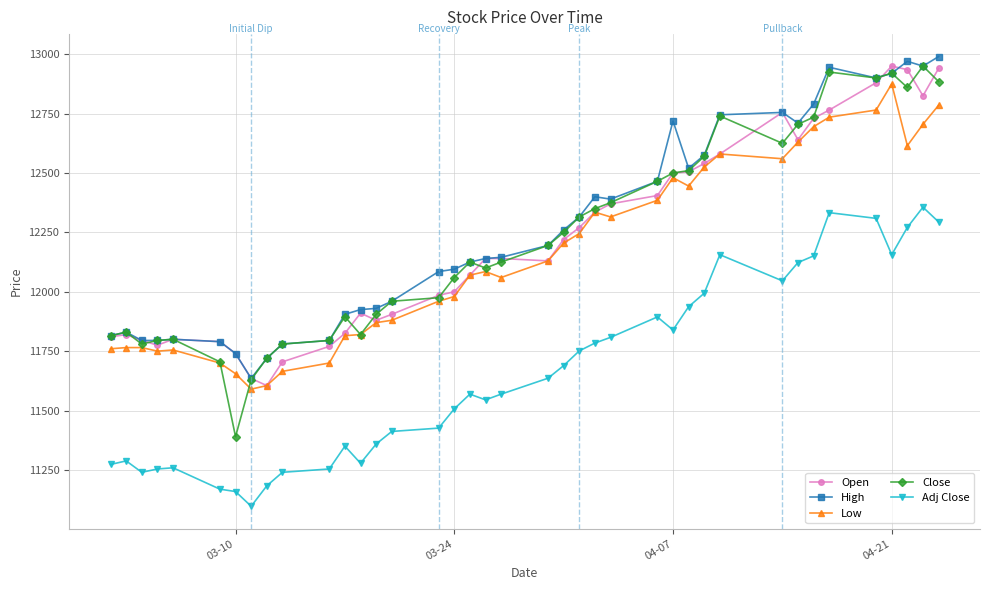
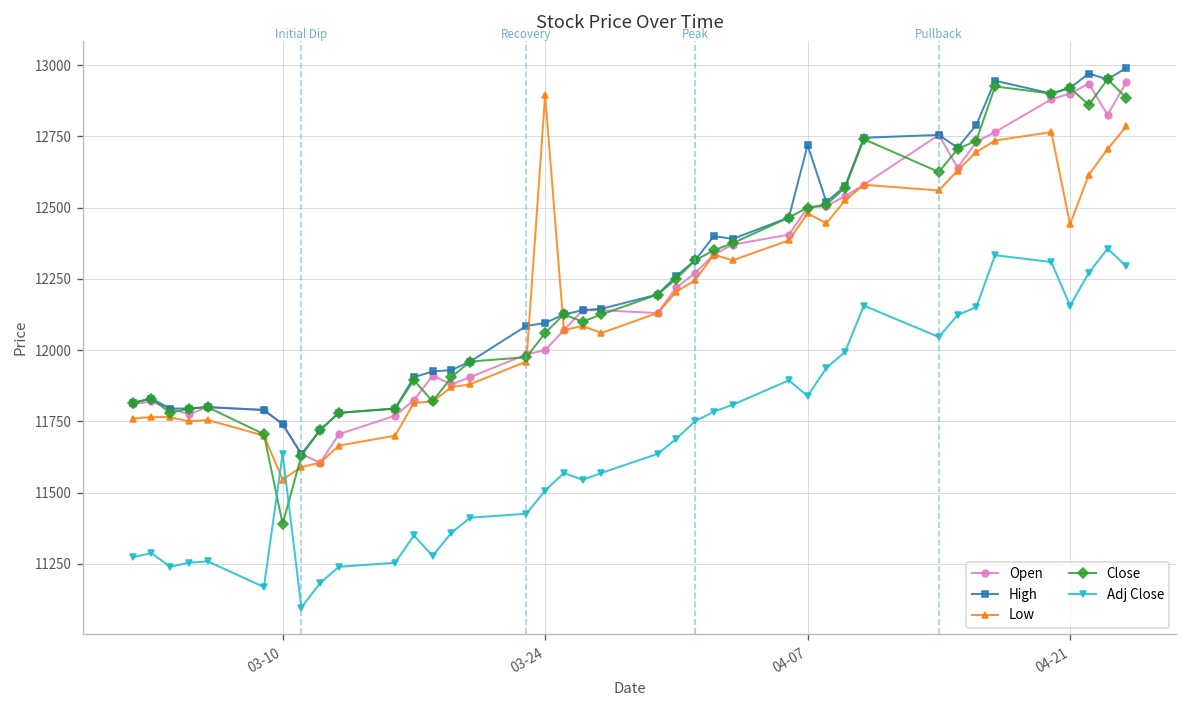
Low, 03-10: 11660 -> 11550
Adj Close, 03-10: 11160 -> 11640
Low, 03-24: 11980 -> 12890
Open, 04-21: 12950 -> 12900
Low, 04-21: 12880 -> 12440
